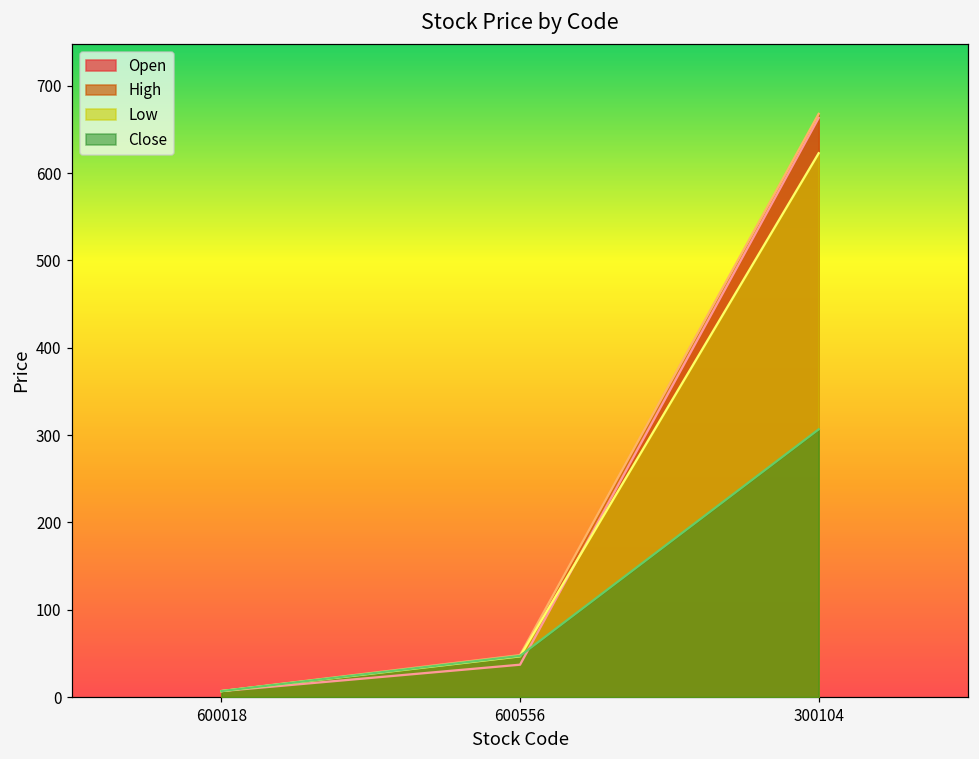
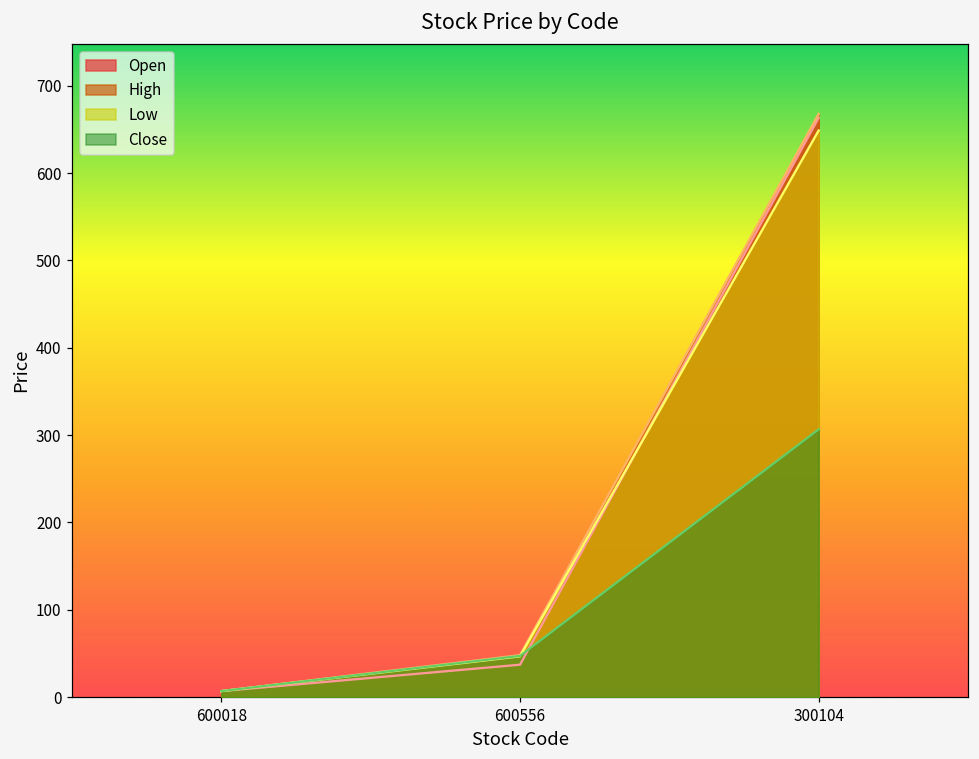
Low, 300104: 620 -> 650
